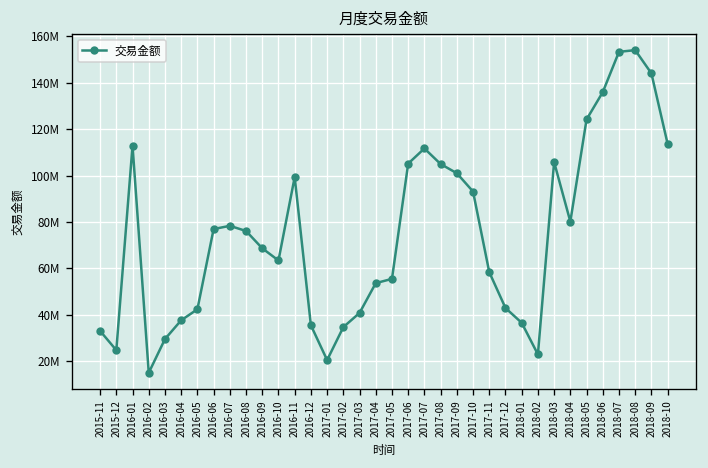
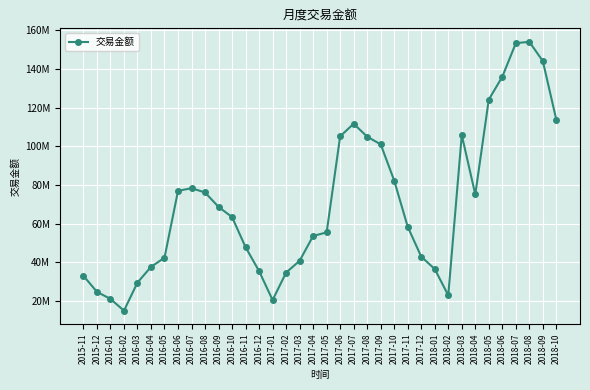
2016-01: 113000000 -> 21000000
2016-11: 99000000 -> 48000000
2017-10: 93000000 -> 82000000
2018-04: 80000000 -> 75000000
